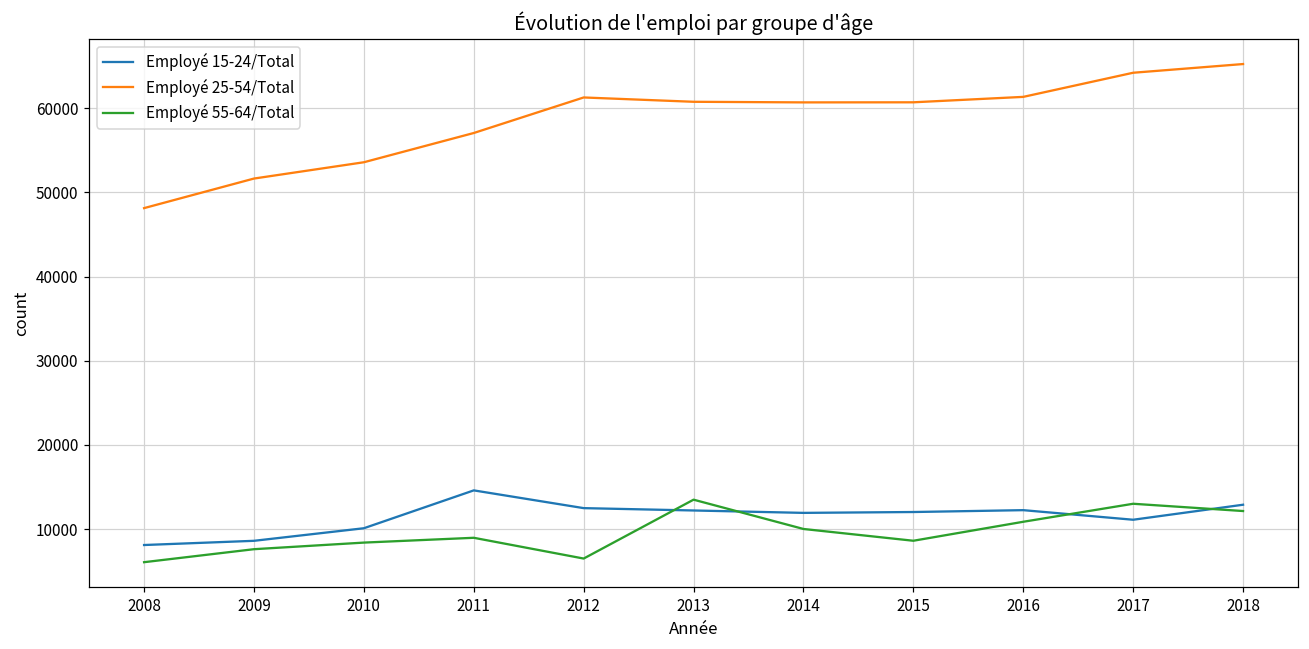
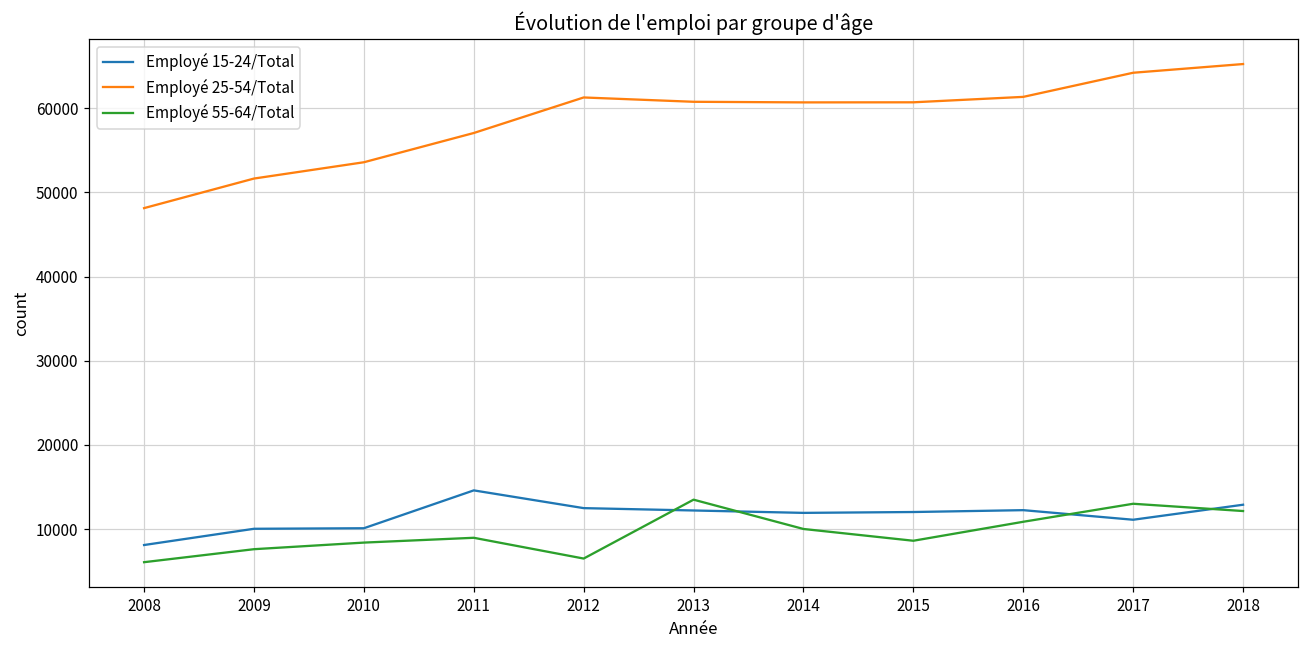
Employé 15-24/Total, 2009: 9000 -> 10000
